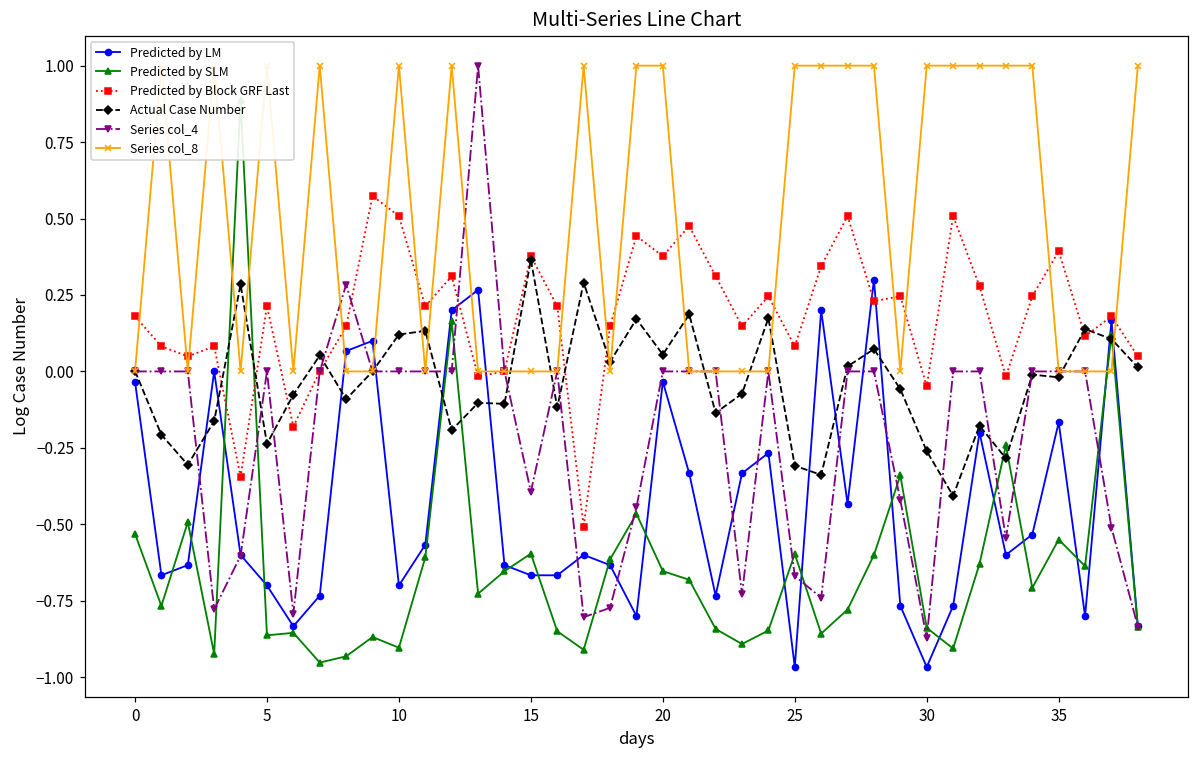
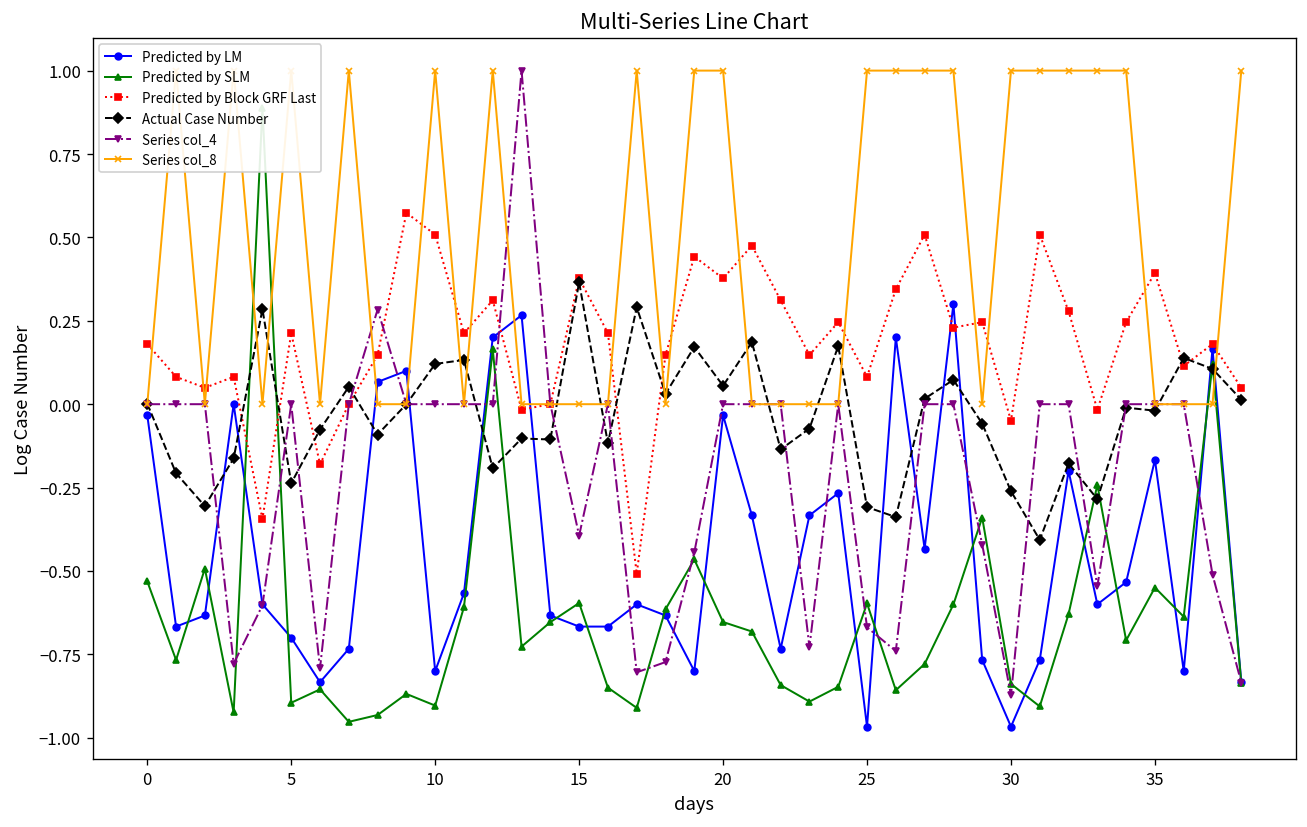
Predicted by SLM, 5: -0.86 -> -0.89
Predicted by LM, 10: -0.7 -> -0.8
